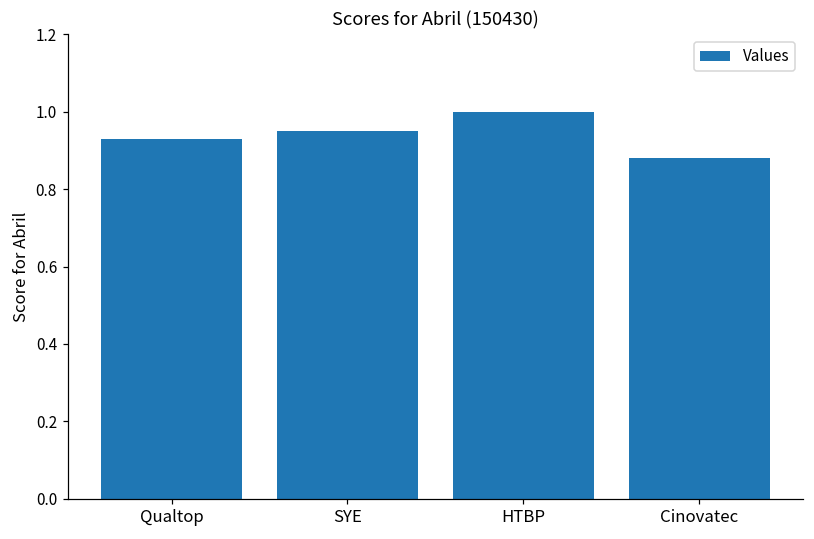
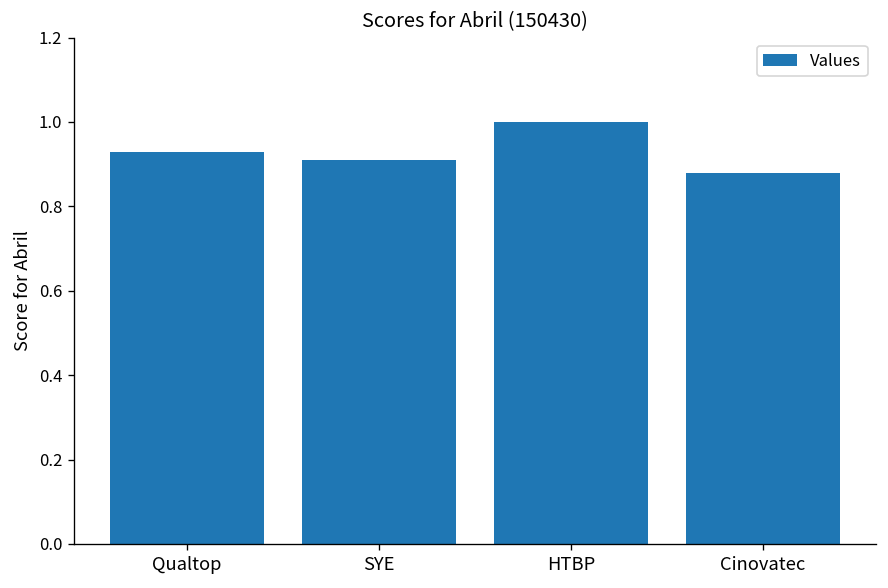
SYE: 0.95 -> 0.91
